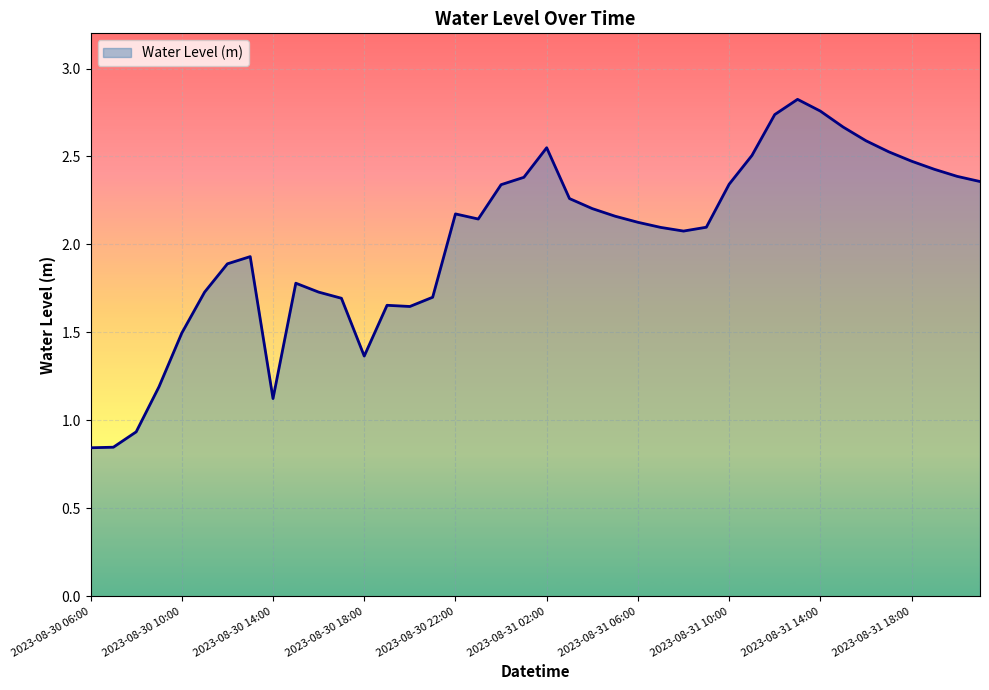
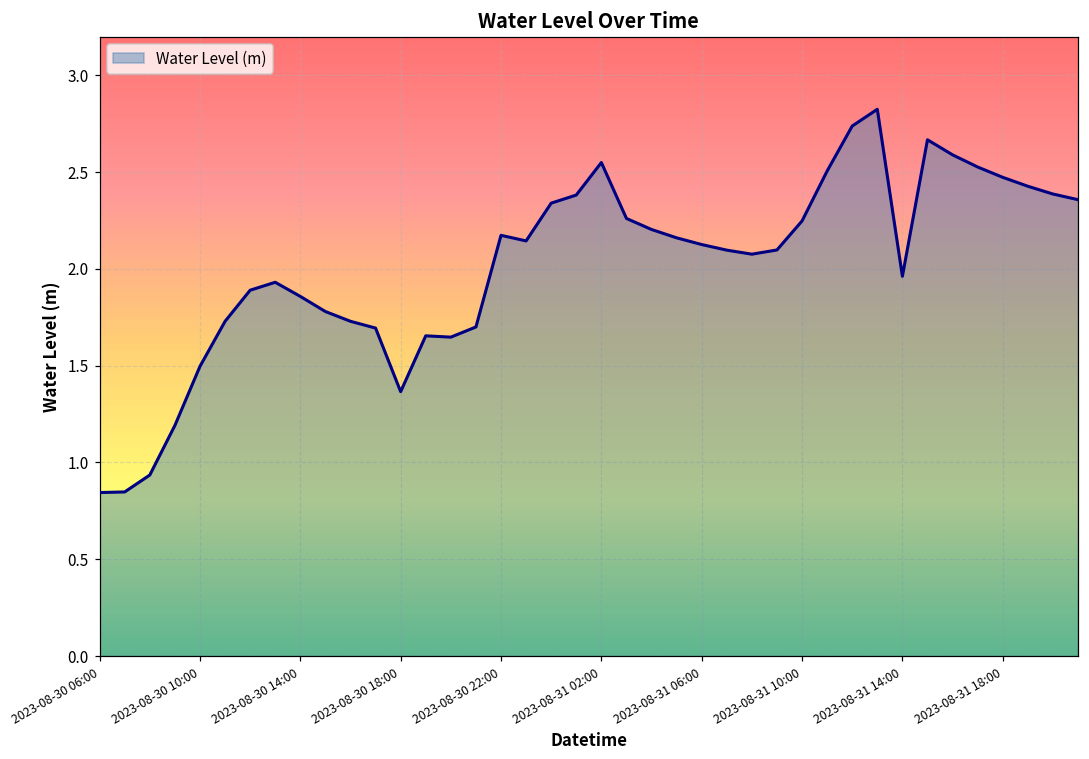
2023-08-30 14:00: 1.12 -> 1.86
2023-08-31 10:00: 2.34 -> 2.25
2023-08-31 14:00: 2.76 -> 1.96
